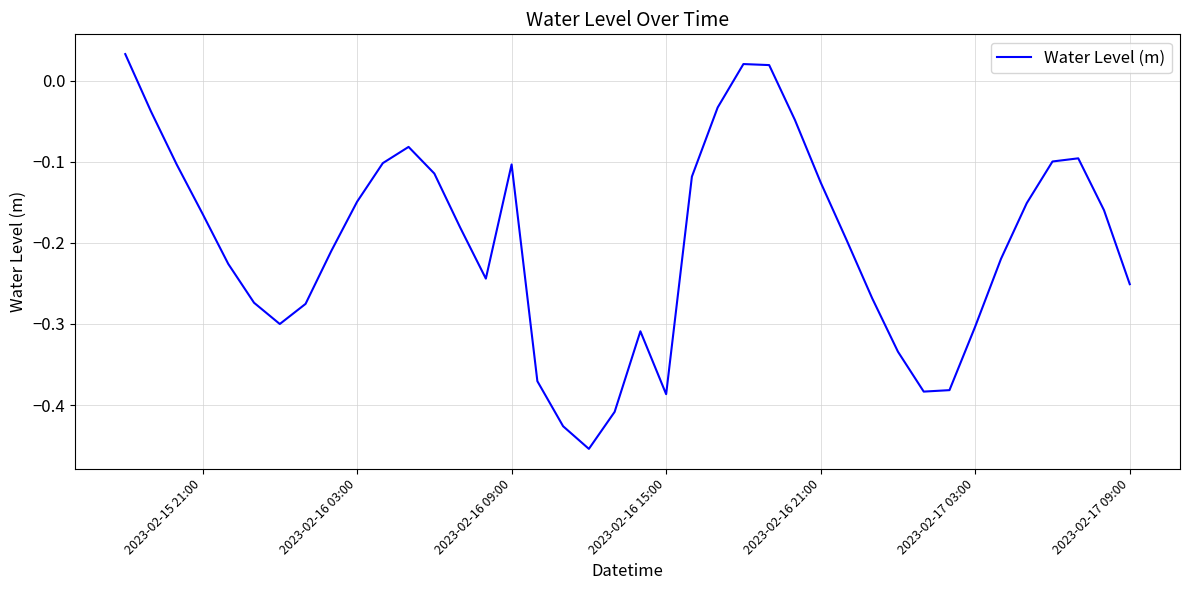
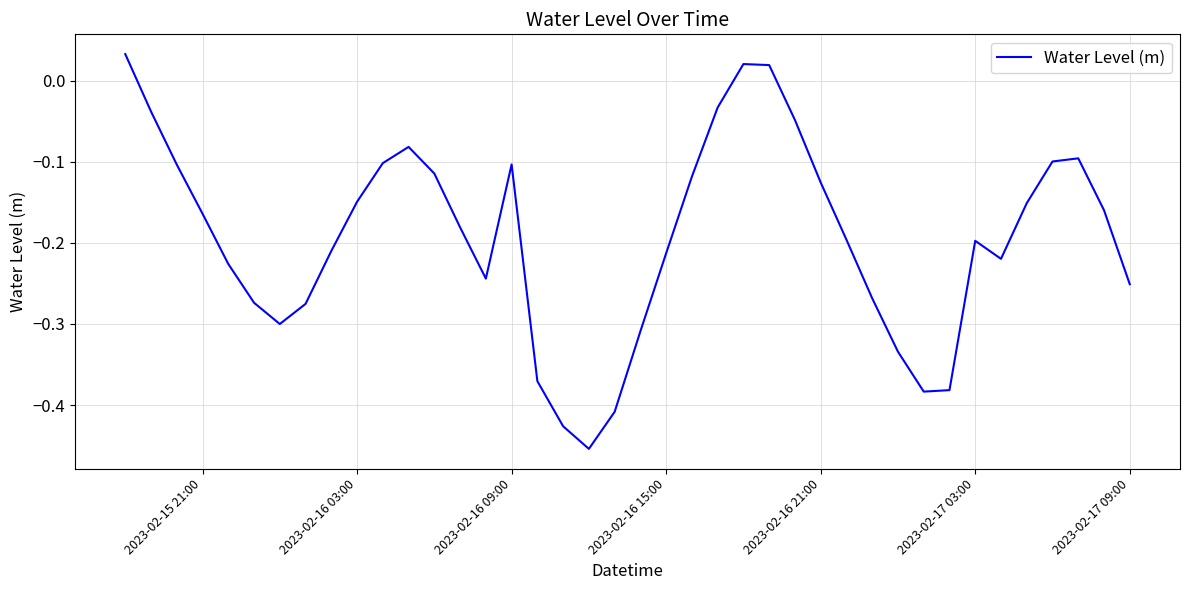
2023-02-16 15:00: -0.39 -> -0.21
2023-02-17 03:00: -0.30 -> -0.20
